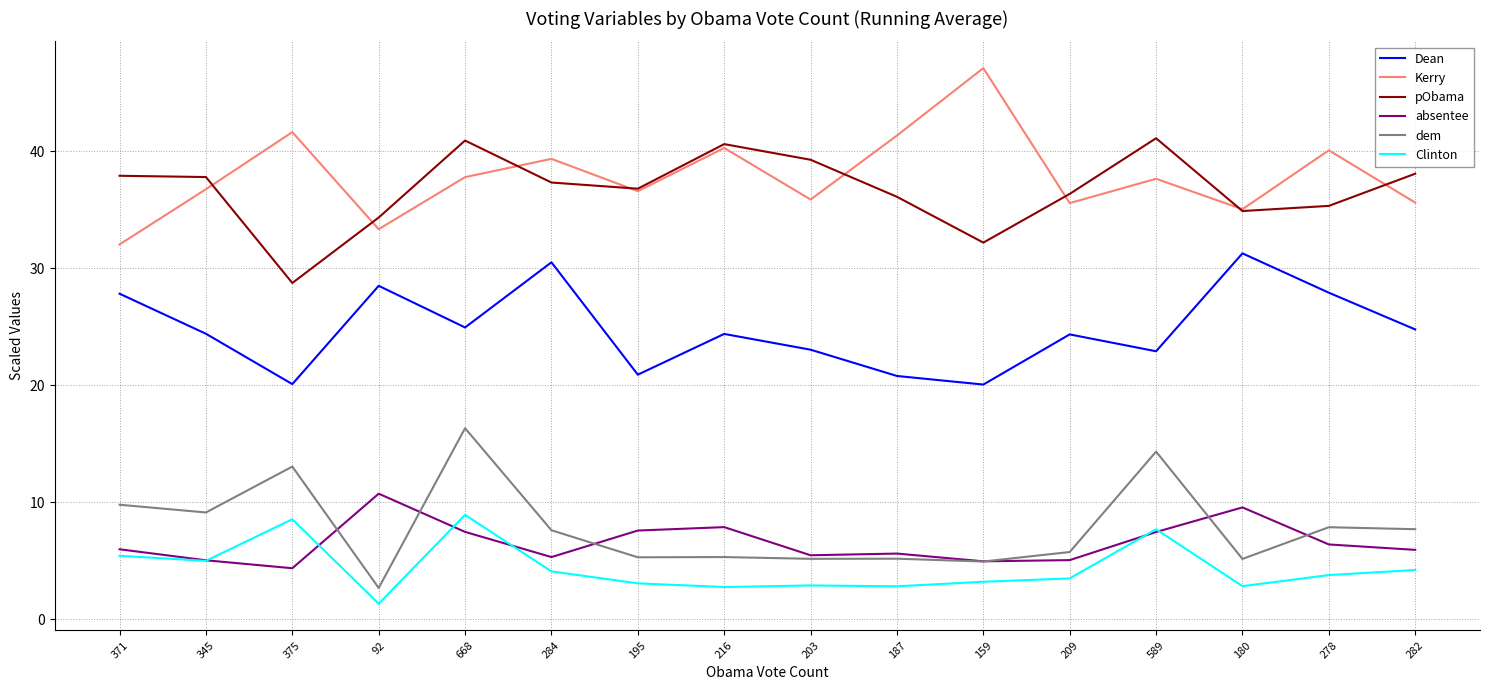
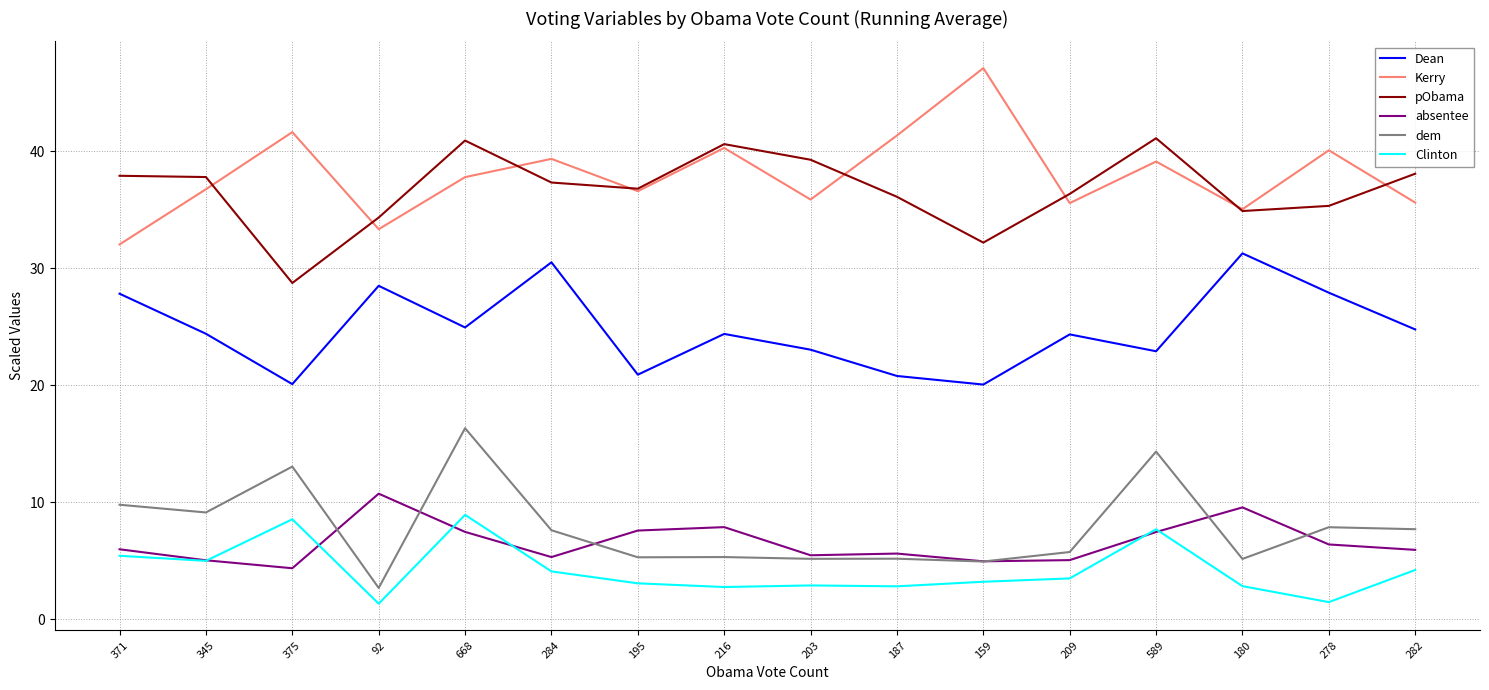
Kerry, 589: 37.6 -> 39.1
Clinton, 278: 3.8 -> 1.5
